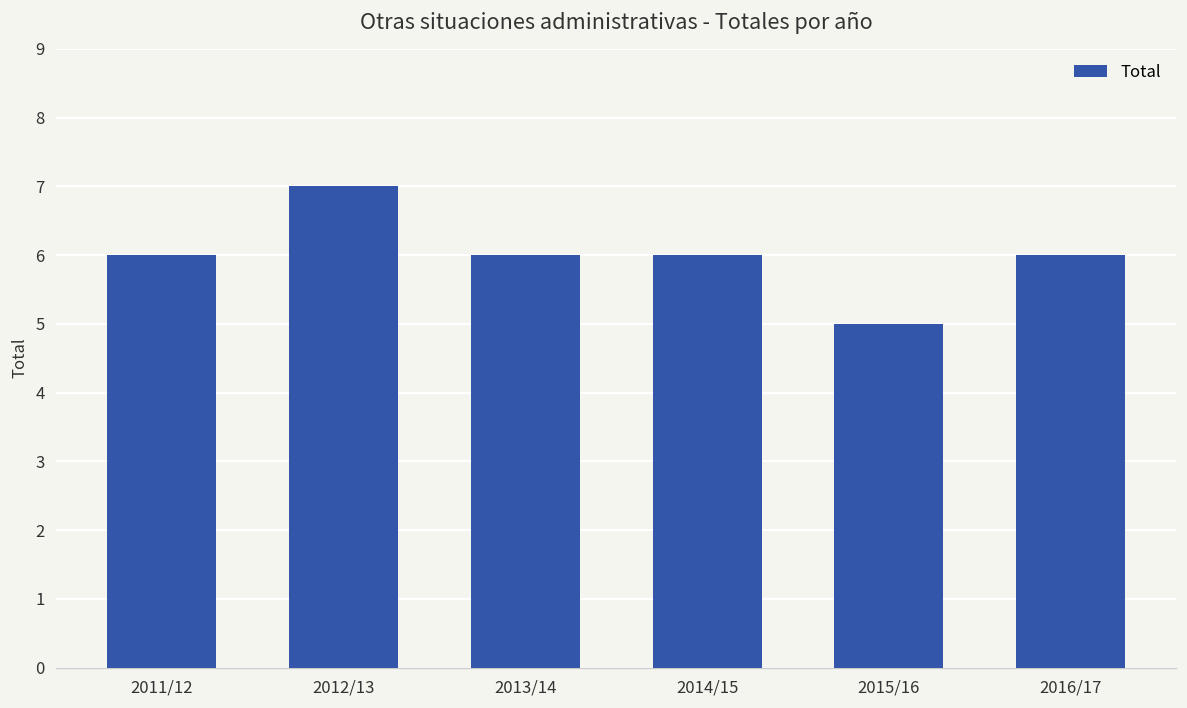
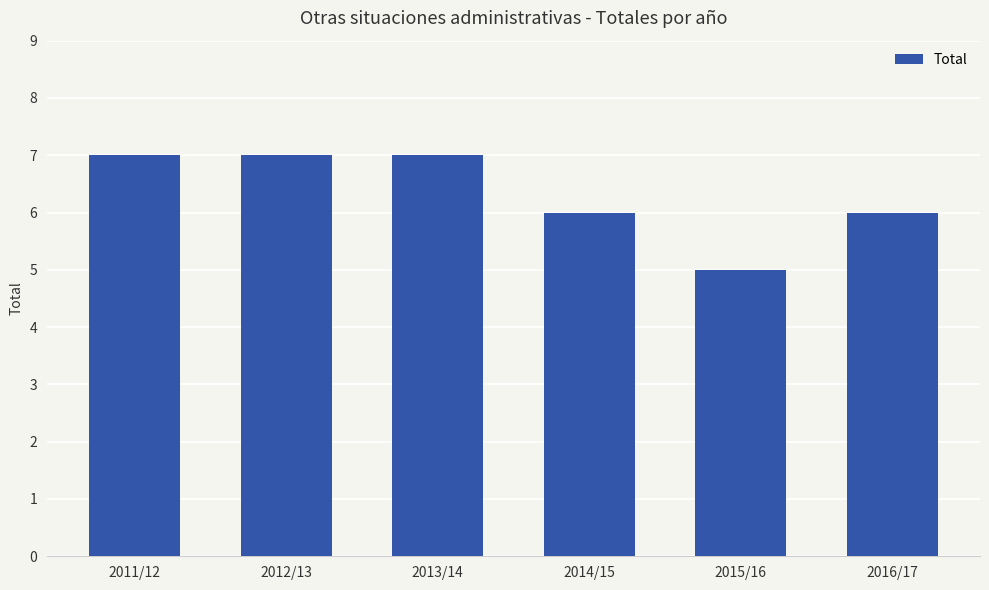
2011/12: 6 -> 7
2013/14: 6 -> 7
